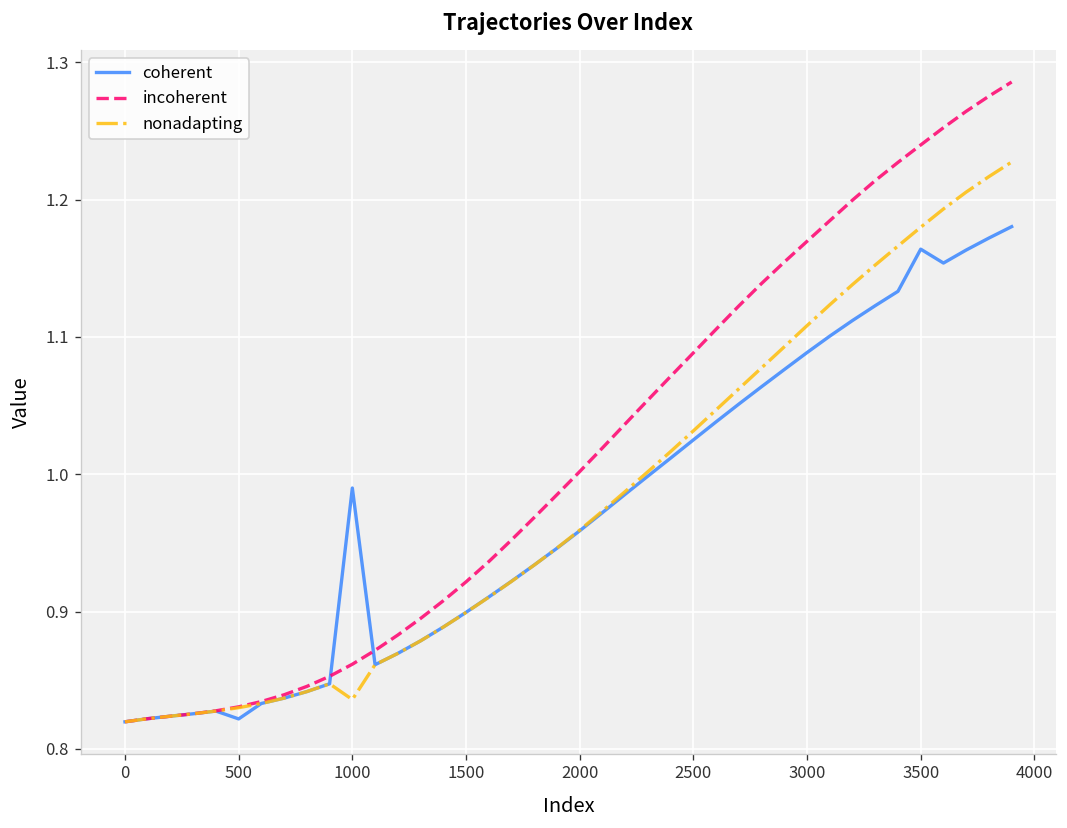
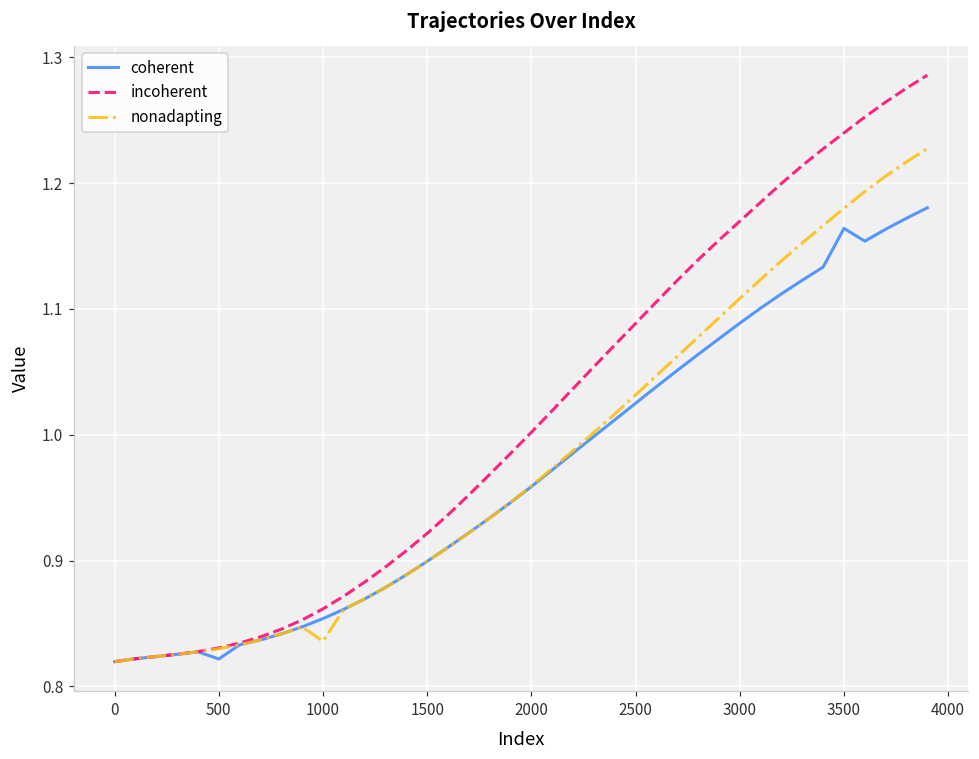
coherent, 1000: 0.990 -> 0.854
